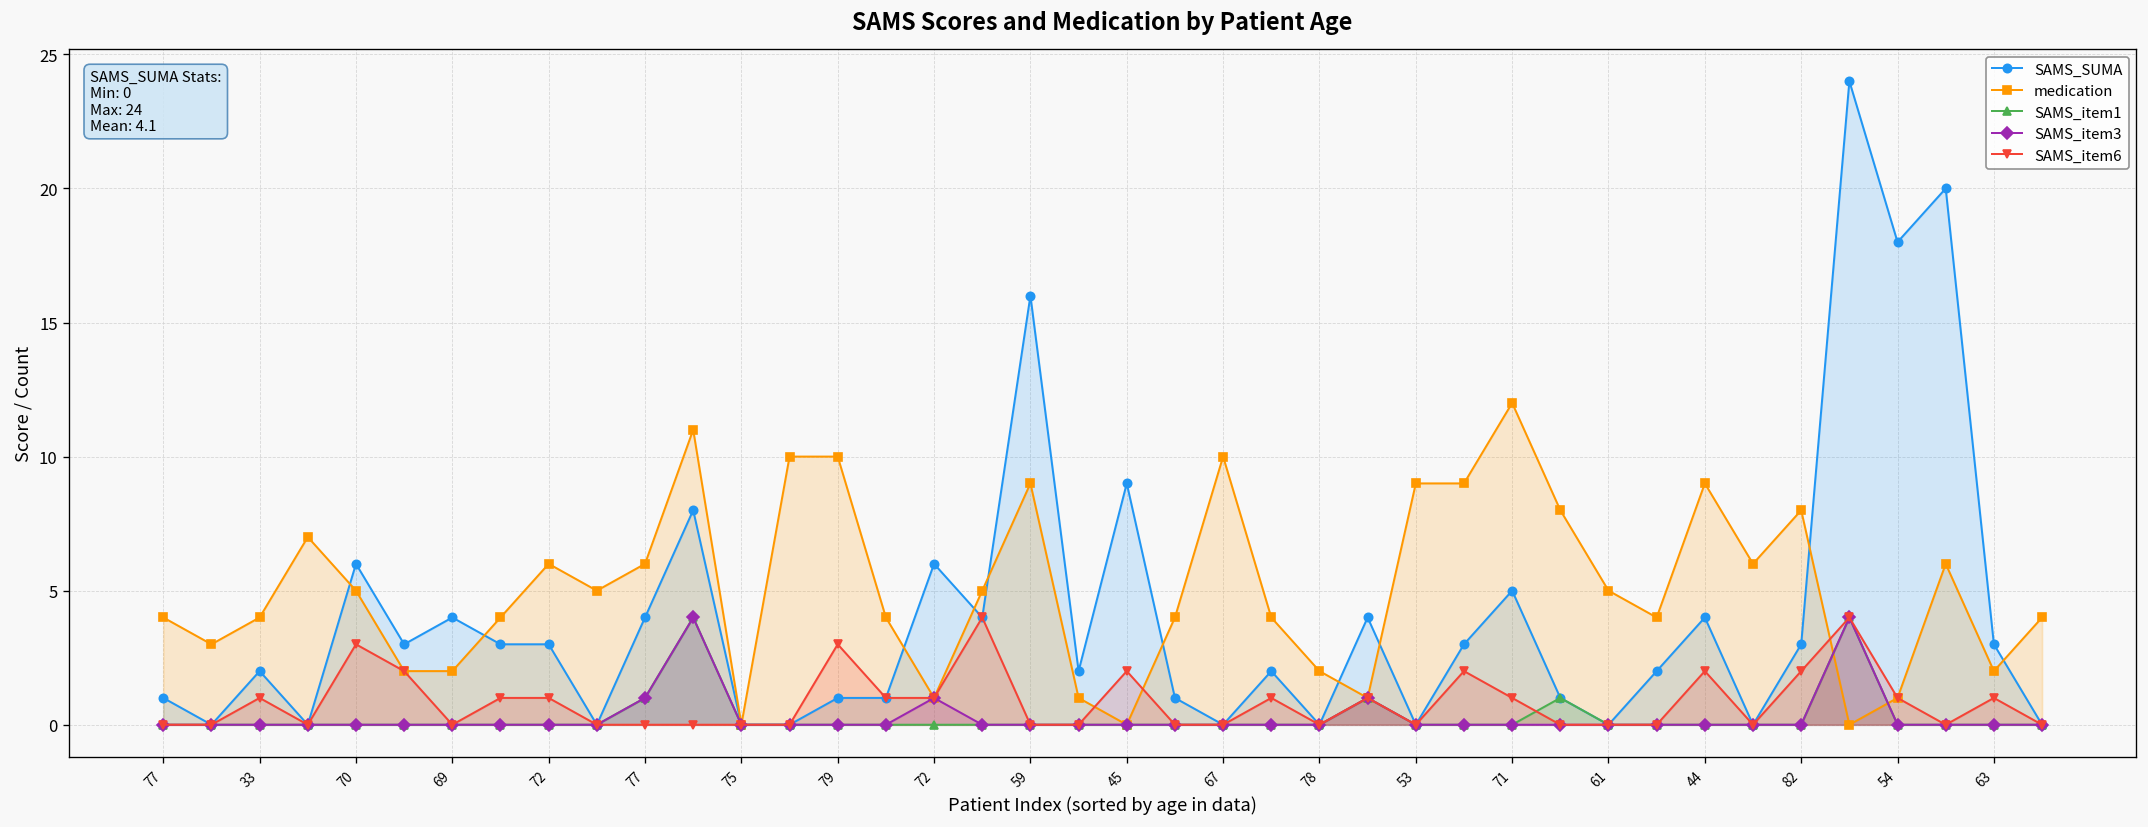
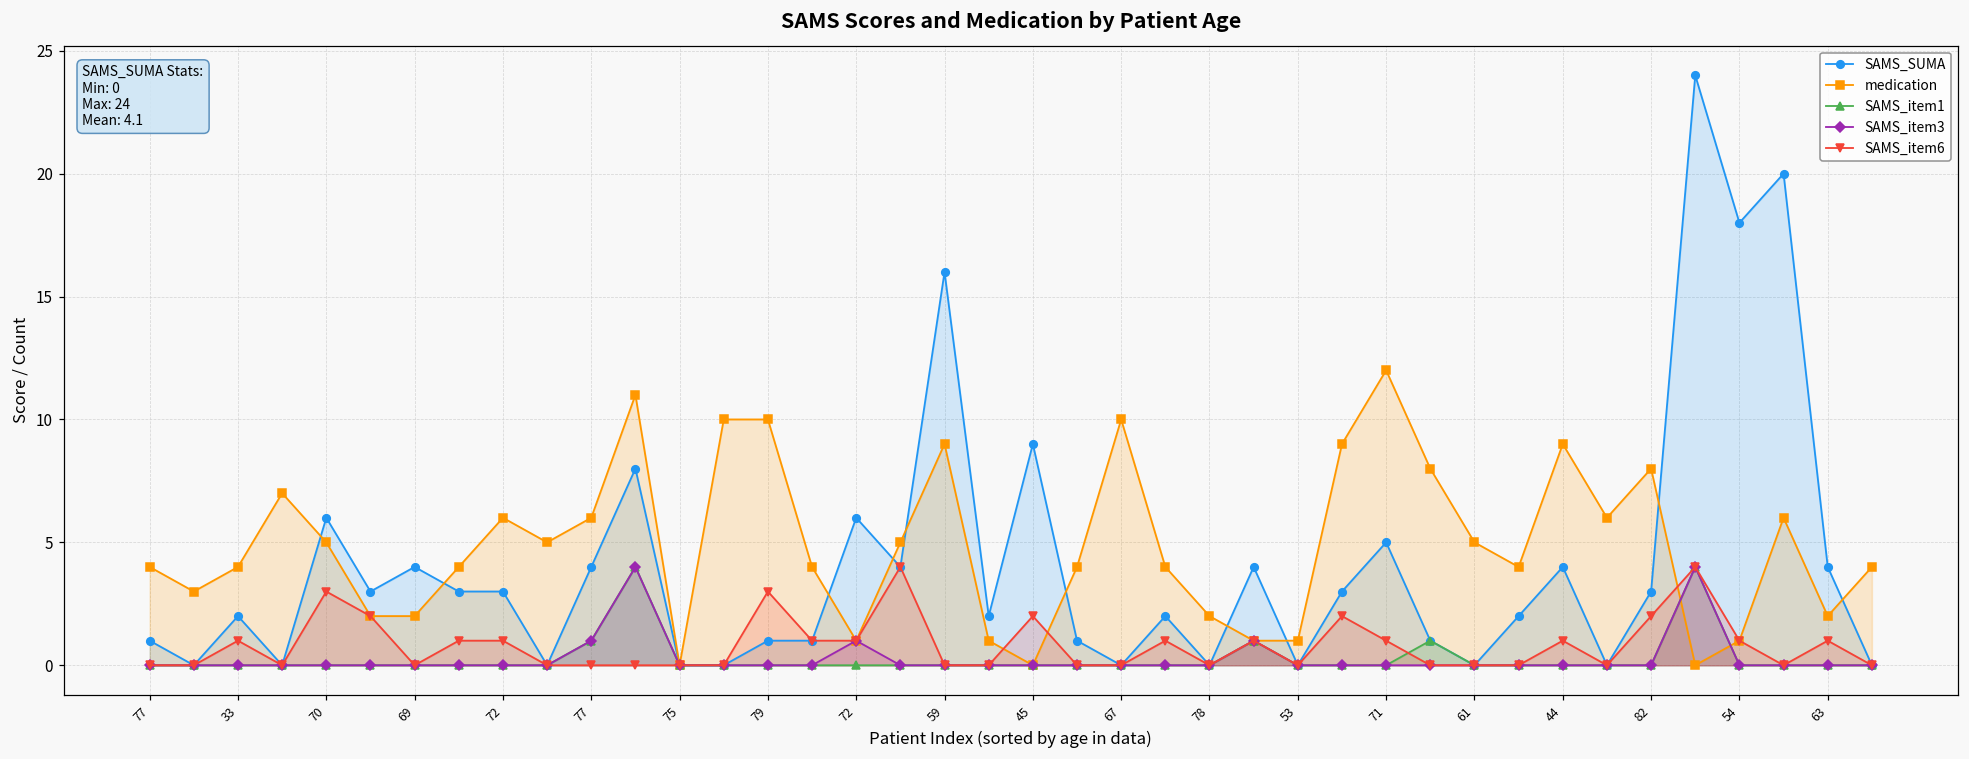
medication, 53: 9 -> 1
SAMS_item6, 44: 2 -> 1
SAMS_SUMA, 63: 3 -> 4
